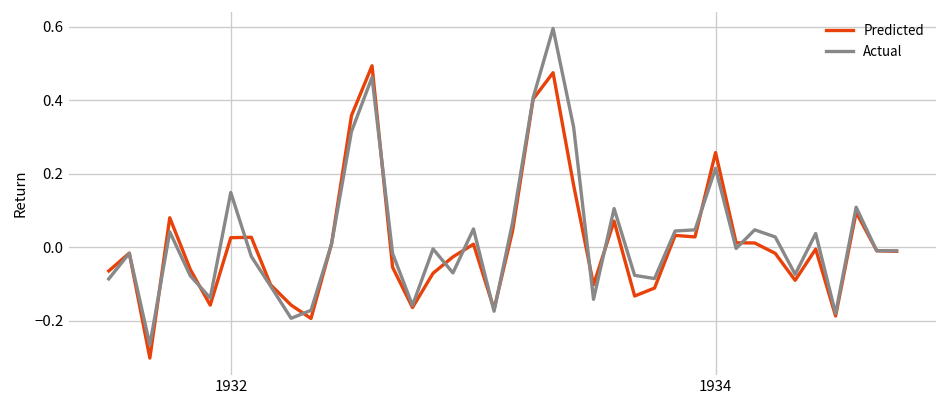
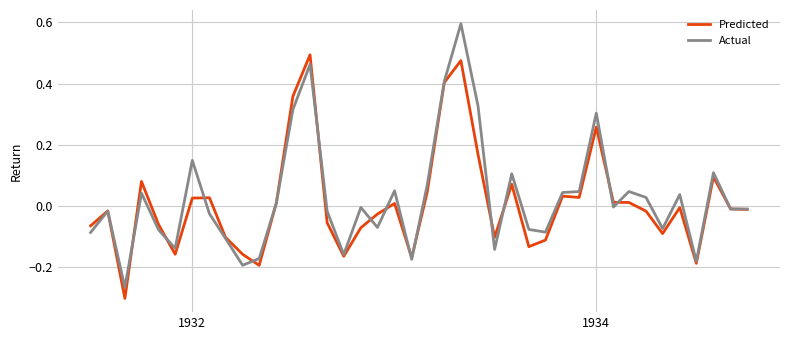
Actual, 1934: 0.22 -> 0.30
